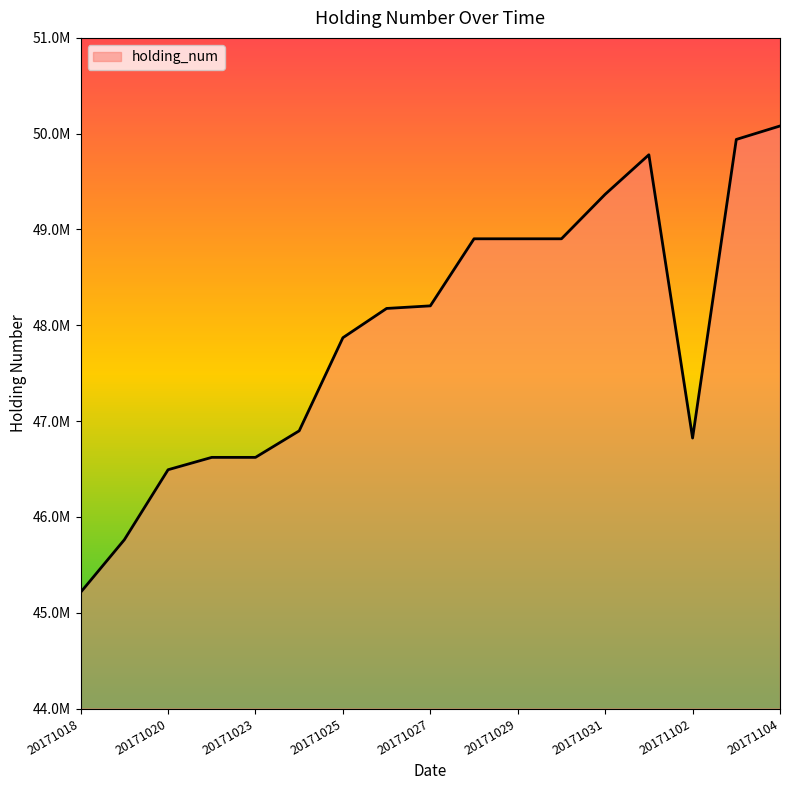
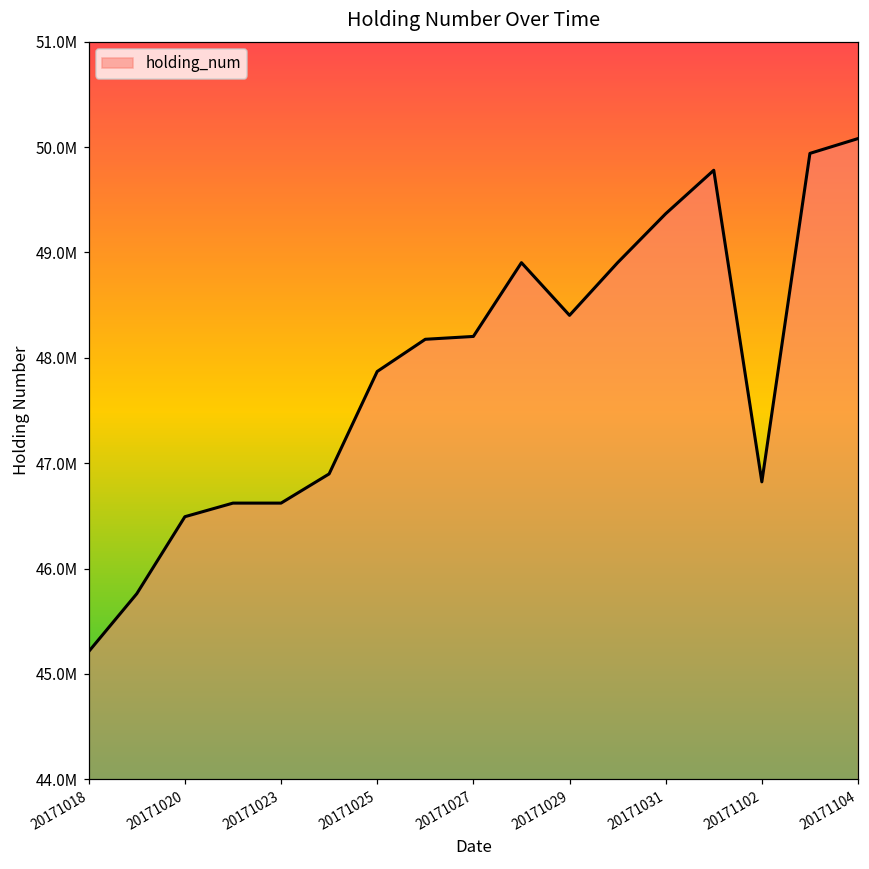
20171029: 48900000 -> 48400000
